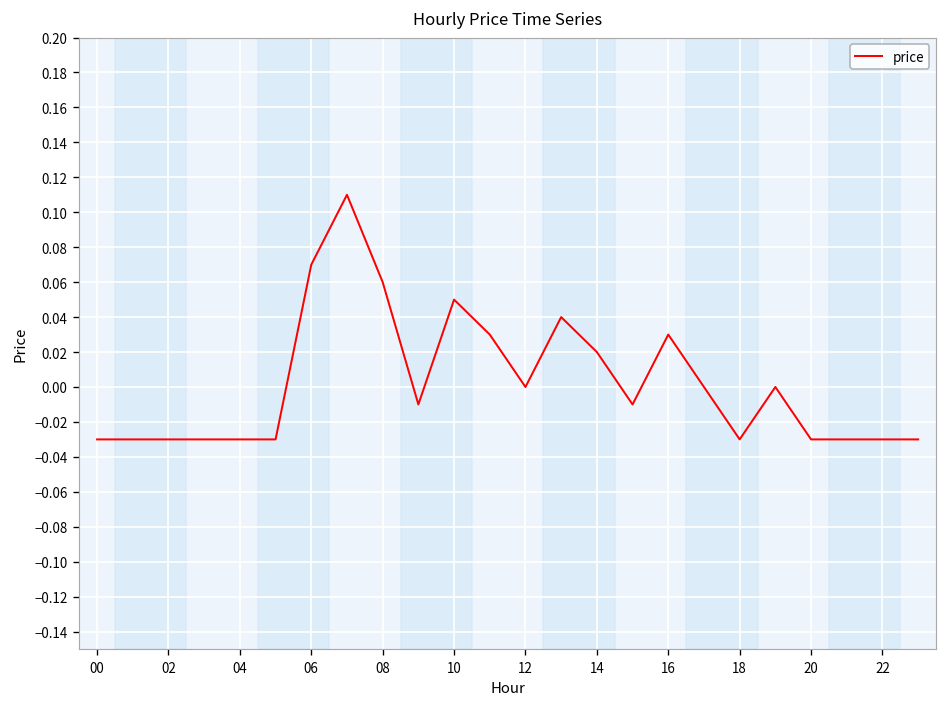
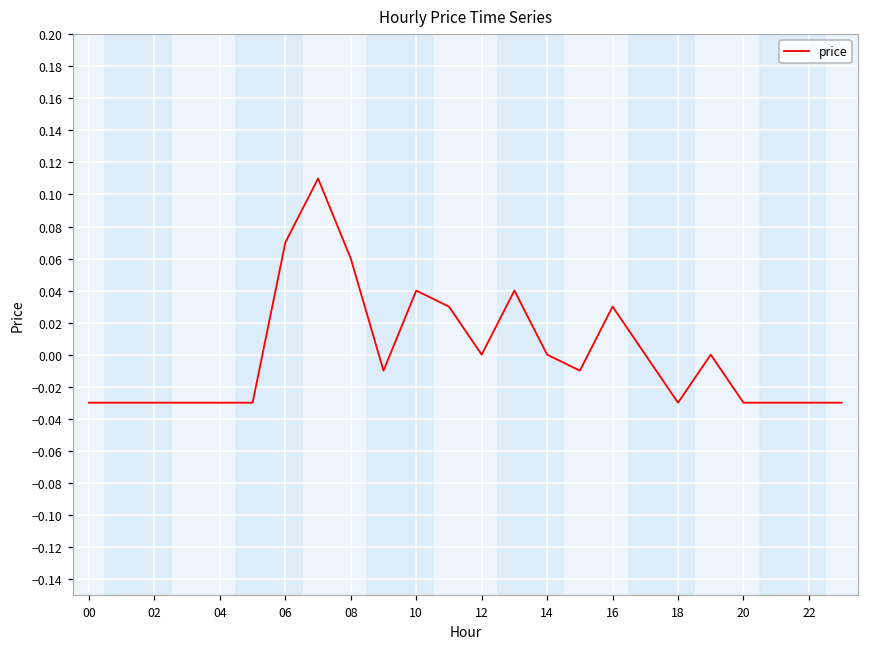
10: 0.05 -> 0.04
14: 0.02 -> 0.00
